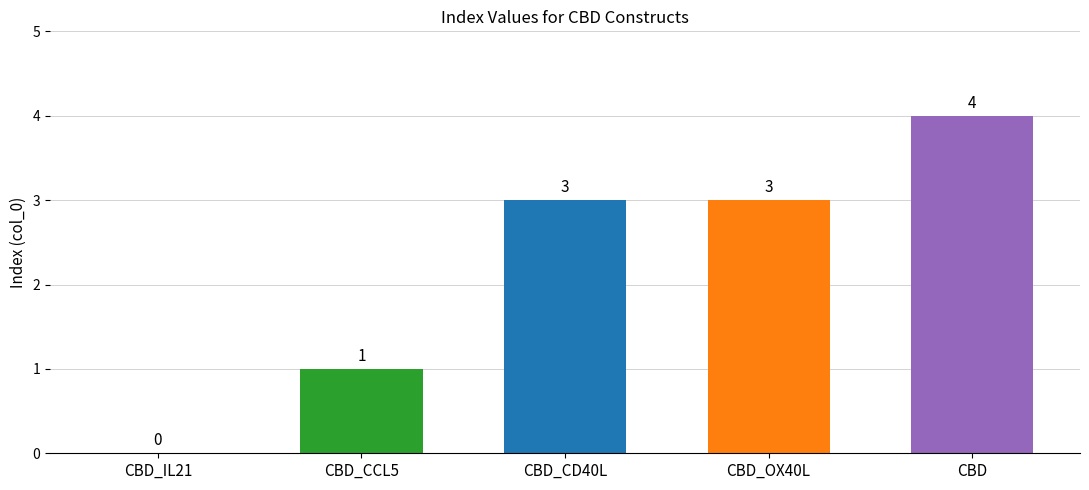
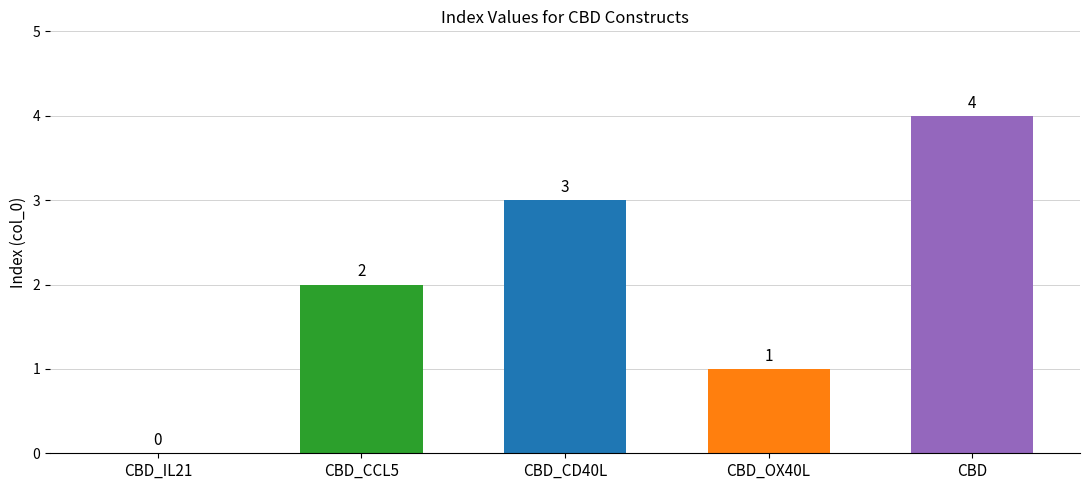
CBD_CCL5: 1 -> 2
CBD_OX40L: 3 -> 1
